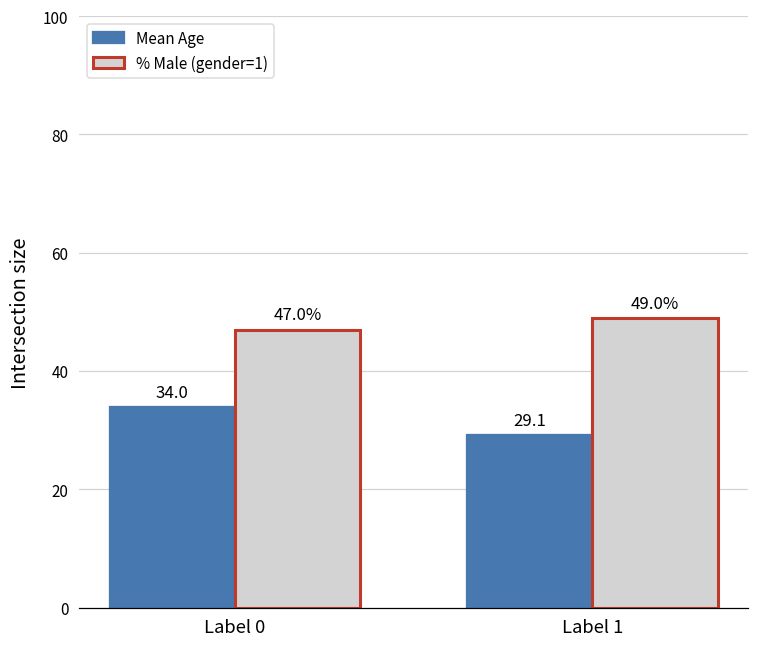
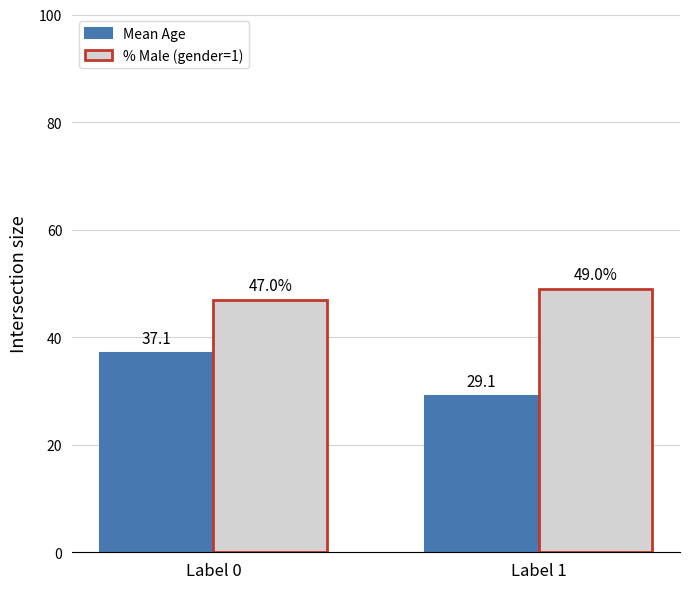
Mean Age, Label 0: 34.0 -> 37.1
